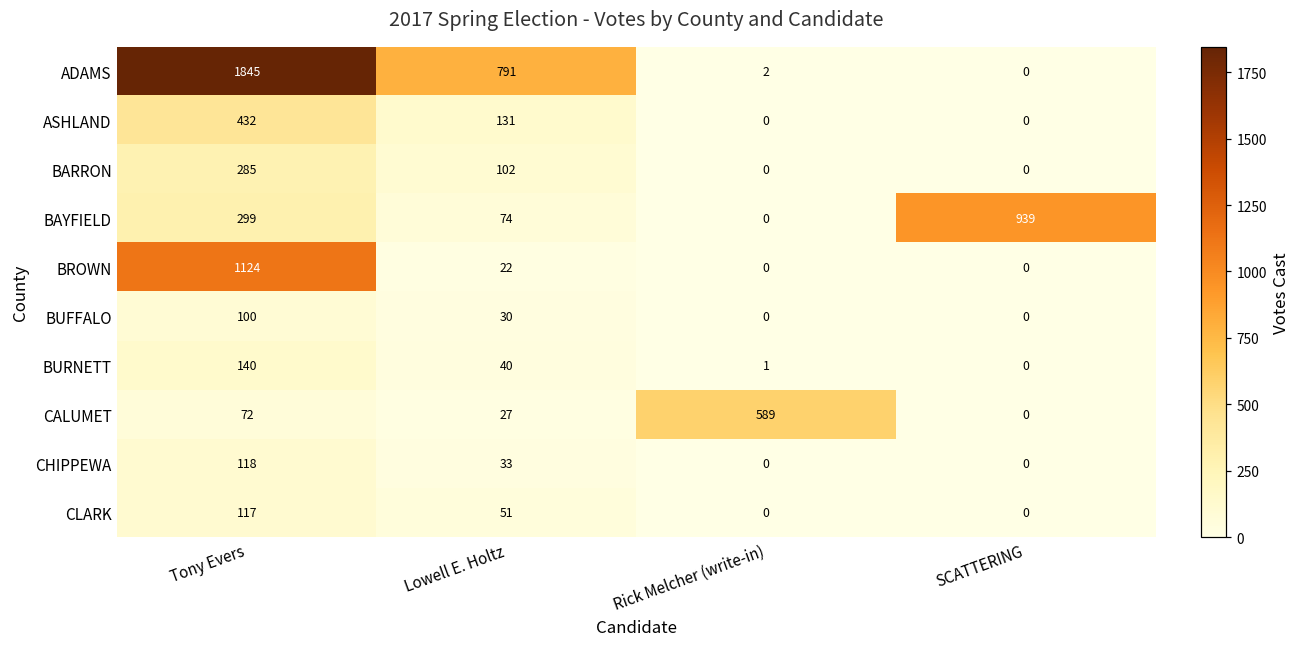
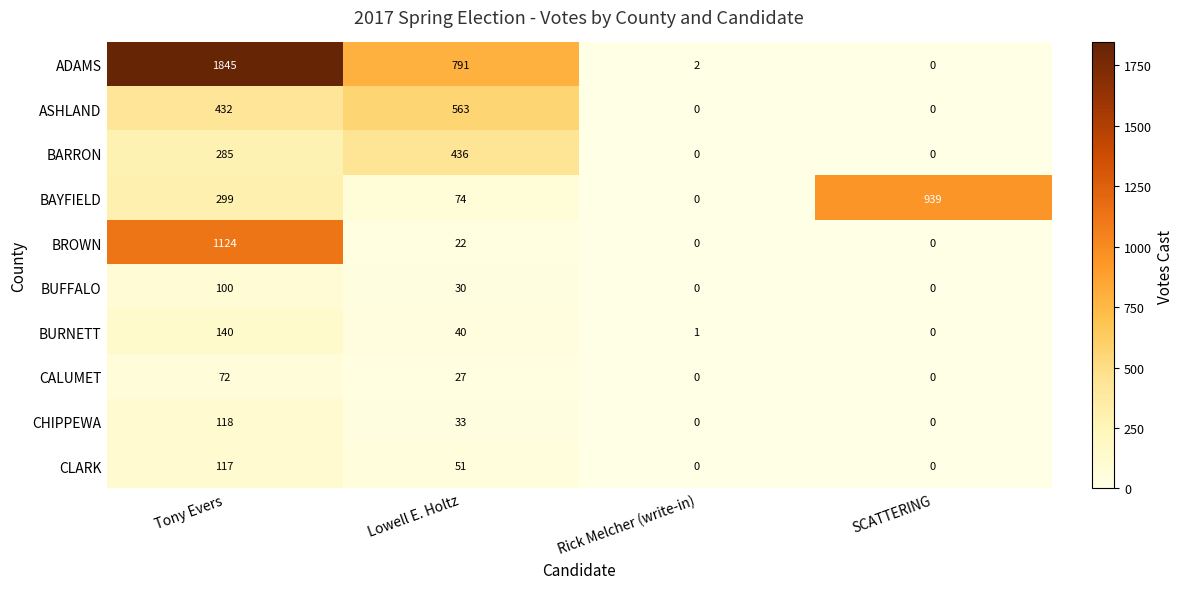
ASHLAND, Lowell E. Holtz: 131 -> 563
BARRON, Lowell E. Holtz: 102 -> 436
CALUMET, Rick Melcher (write-in): 589 -> 0
